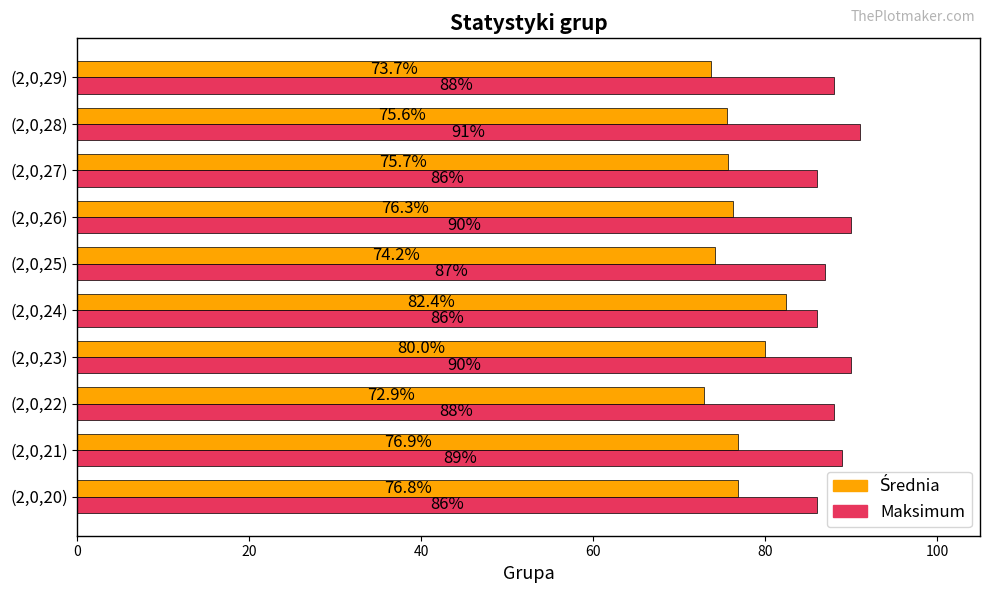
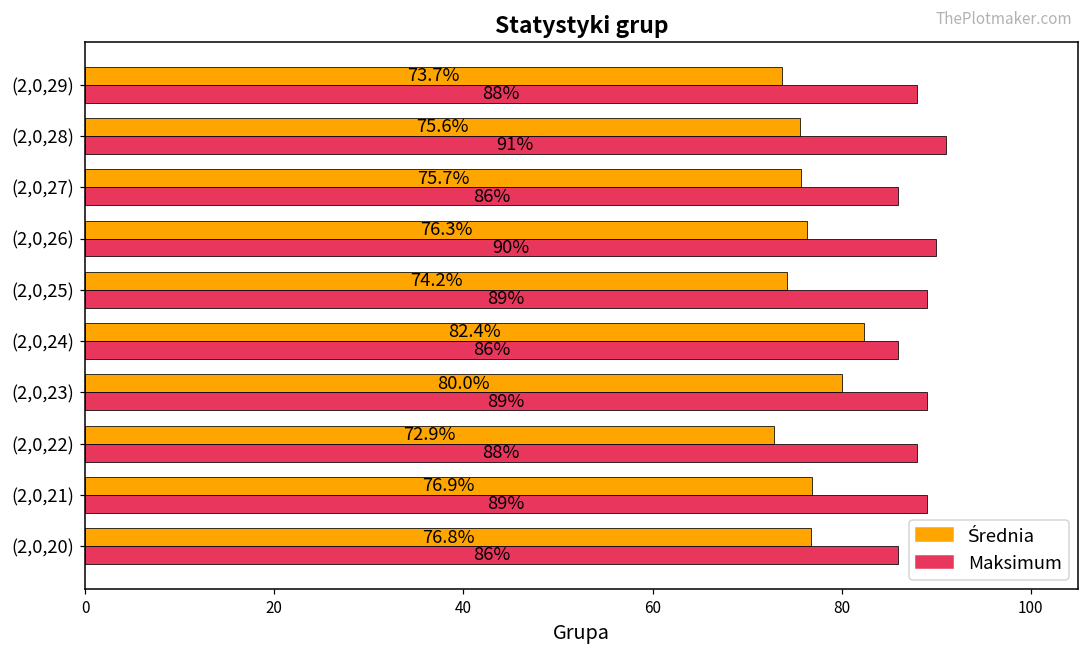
Maksimum, (2,0,25): 87% -> 89%
Maksimum, (2,0,23): 90% -> 89%
